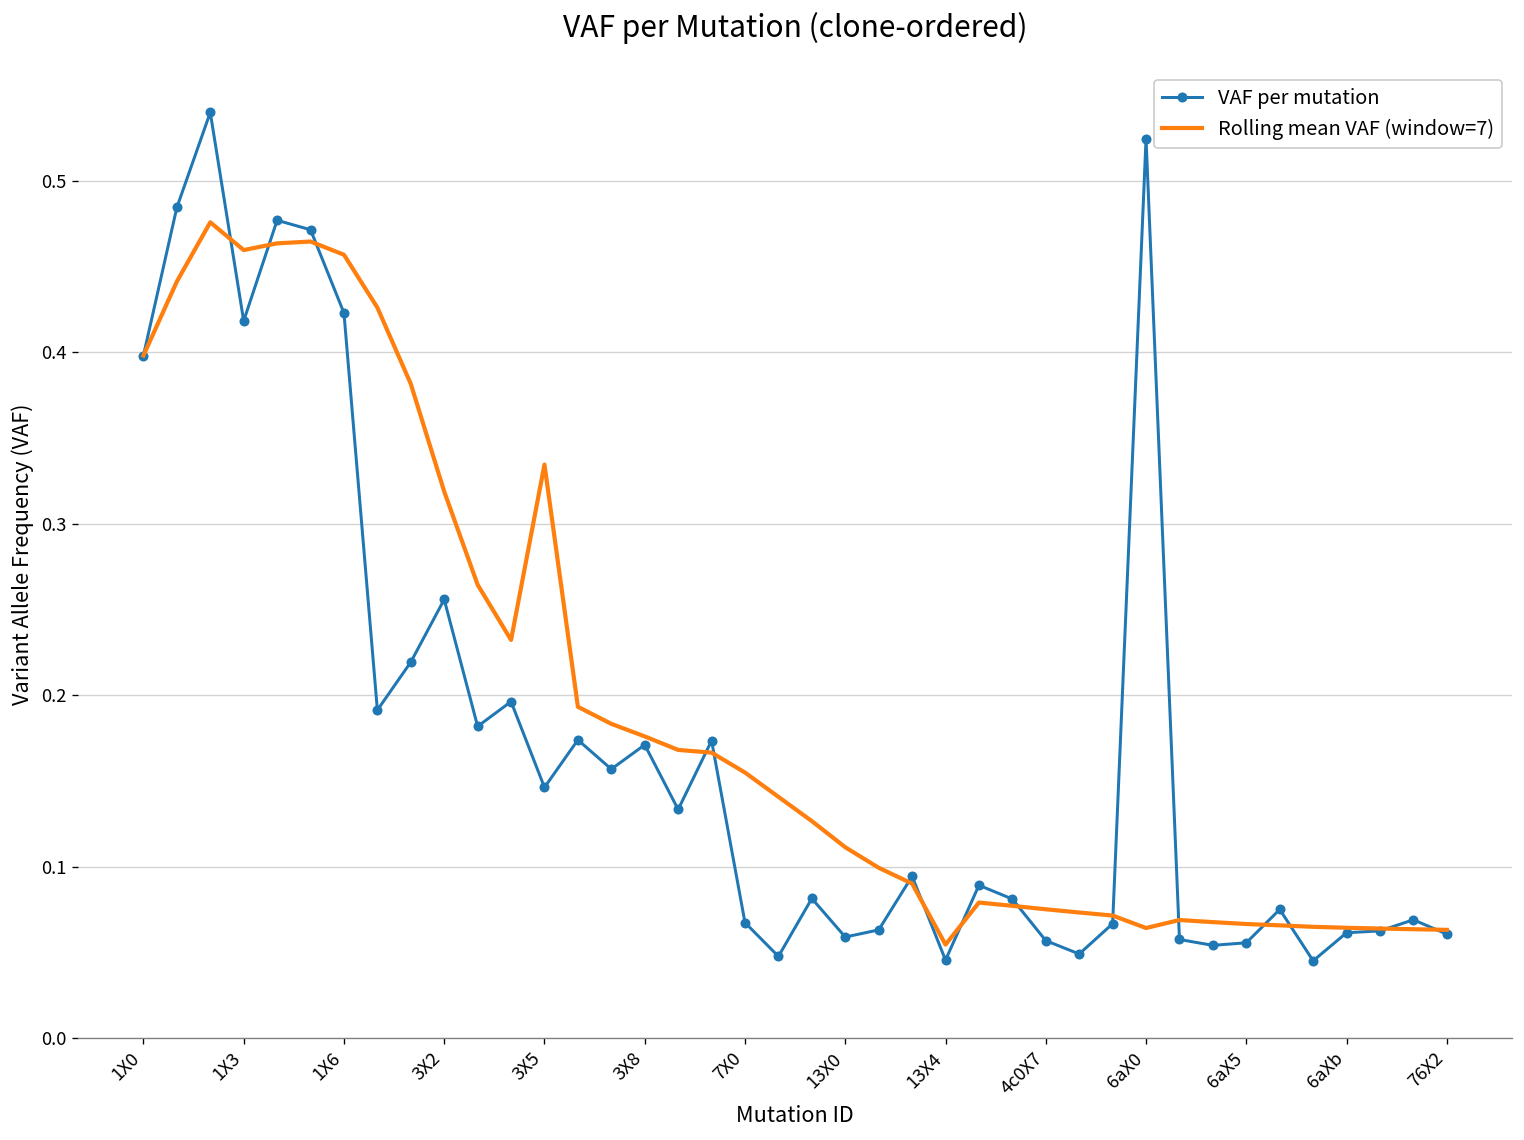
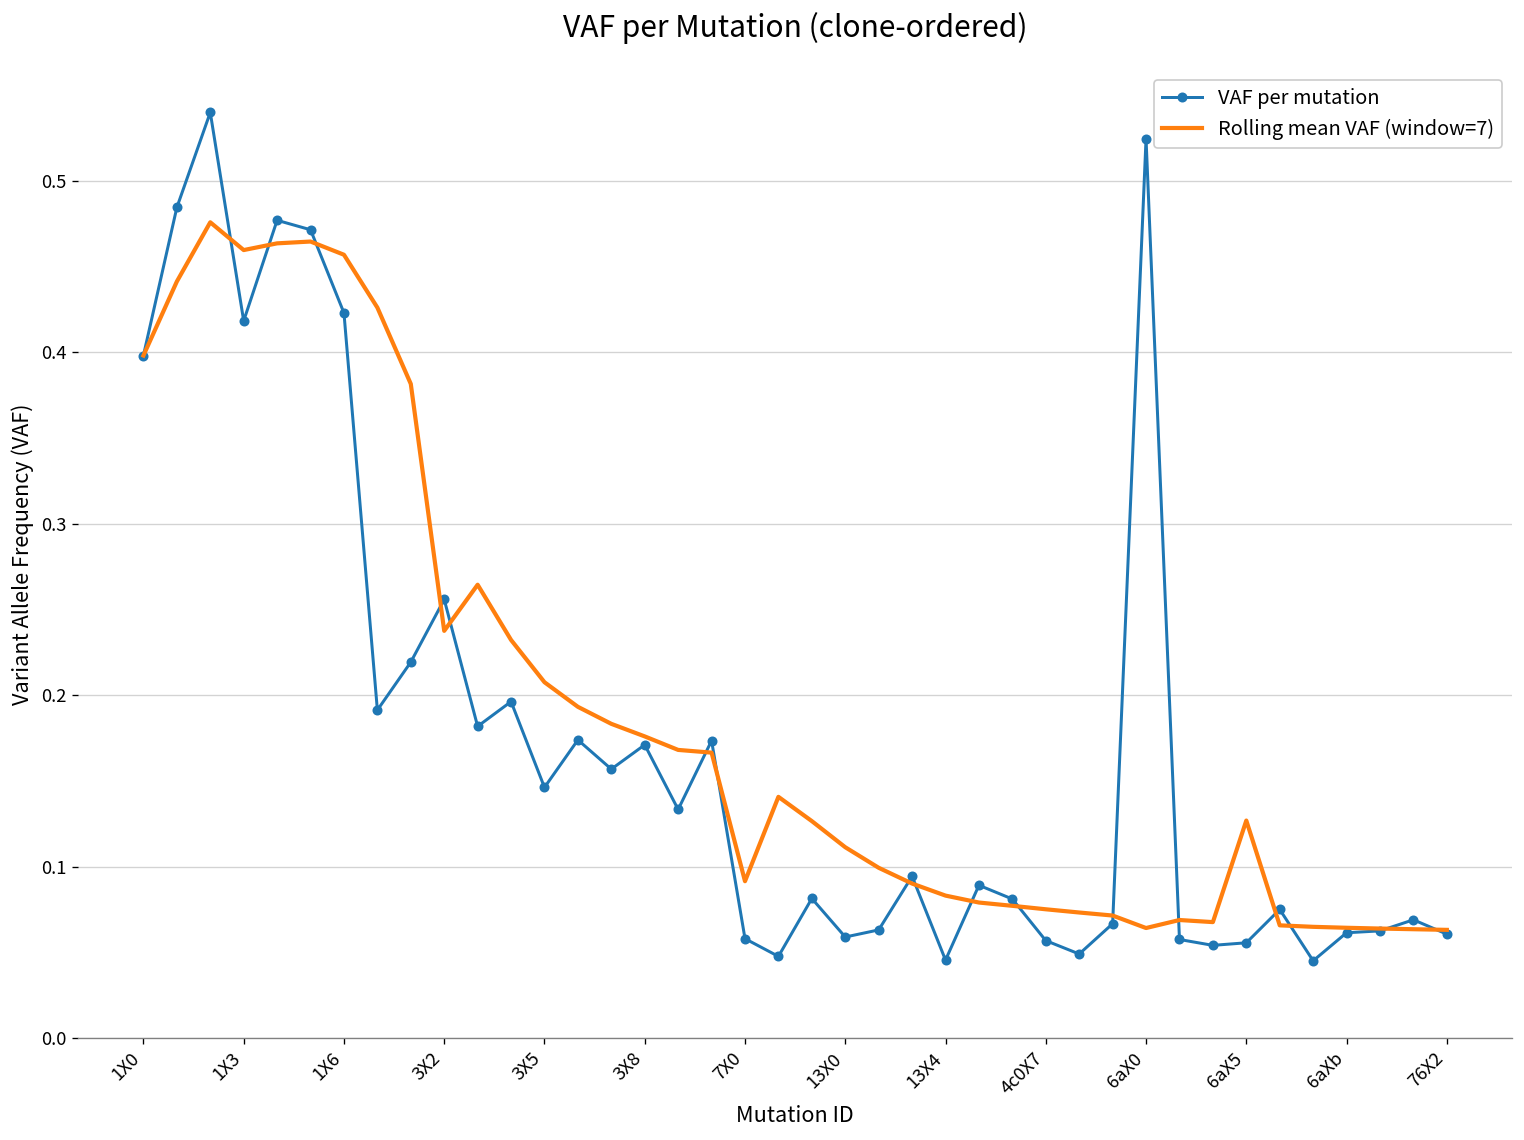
Rolling mean VAF (window=7), 3X2: 0.319 -> 0.238
Rolling mean VAF (window=7), 3X5: 0.335 -> 0.208
VAF per mutation, 7X0: 0.067 -> 0.058
Rolling mean VAF (window=7), 7X0: 0.155 -> 0.091
Rolling mean VAF (window=7), 13X4: 0.054 -> 0.083
Rolling mean VAF (window=7), 6aX5: 0.066 -> 0.127
